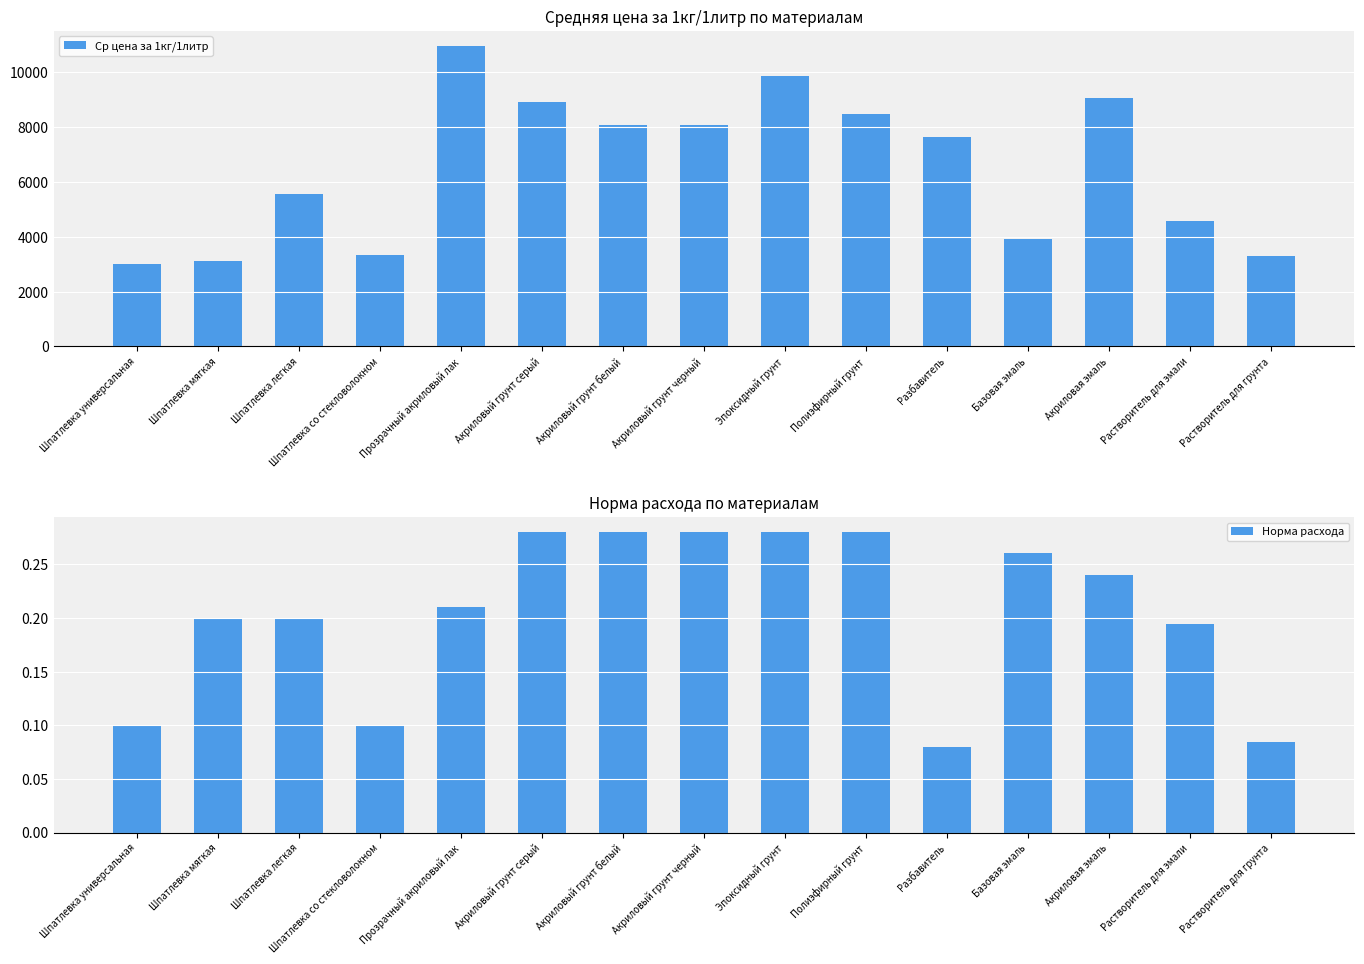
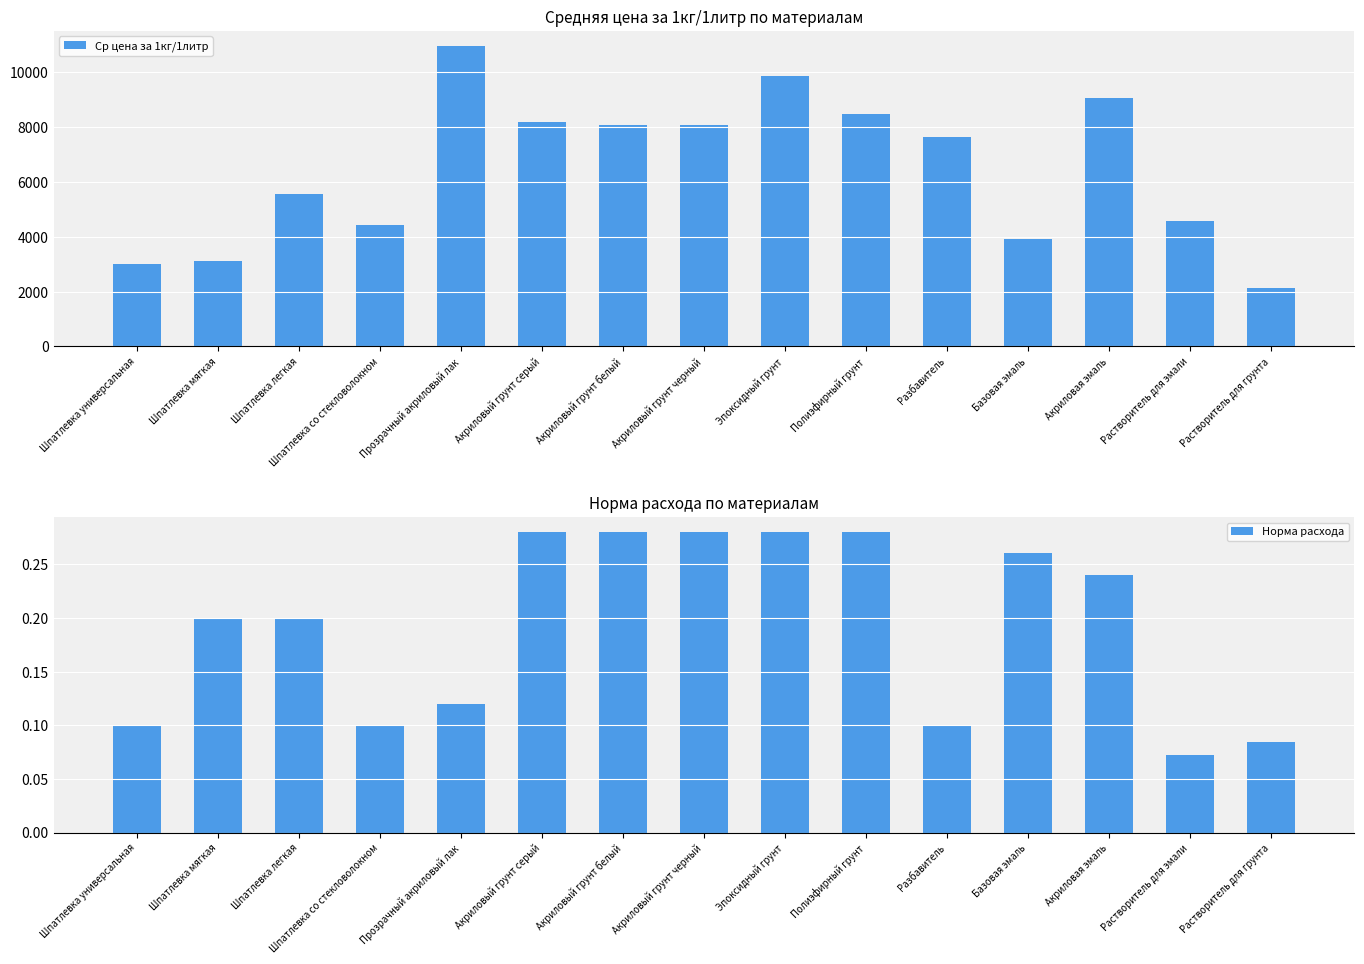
Средняя цена за 1кг/1литр по материалам, Шпатлевка со стекловолокном: 3300 -> 4400
Средняя цена за 1кг/1литр по материалам, Акриловый грунт серый: 8900 -> 8200
Средняя цена за 1кг/1литр по материалам, Растворитель для грунта: 3300 -> 2100
Норма расхода по материалам, Прозрачный акриловый лак: 0.21 -> 0.12
Норма расхода по материалам, Разбавитель: 0.08 -> 0.10
Норма расхода по материалам, Растворитель для эмали: 0.194 -> 0.072
